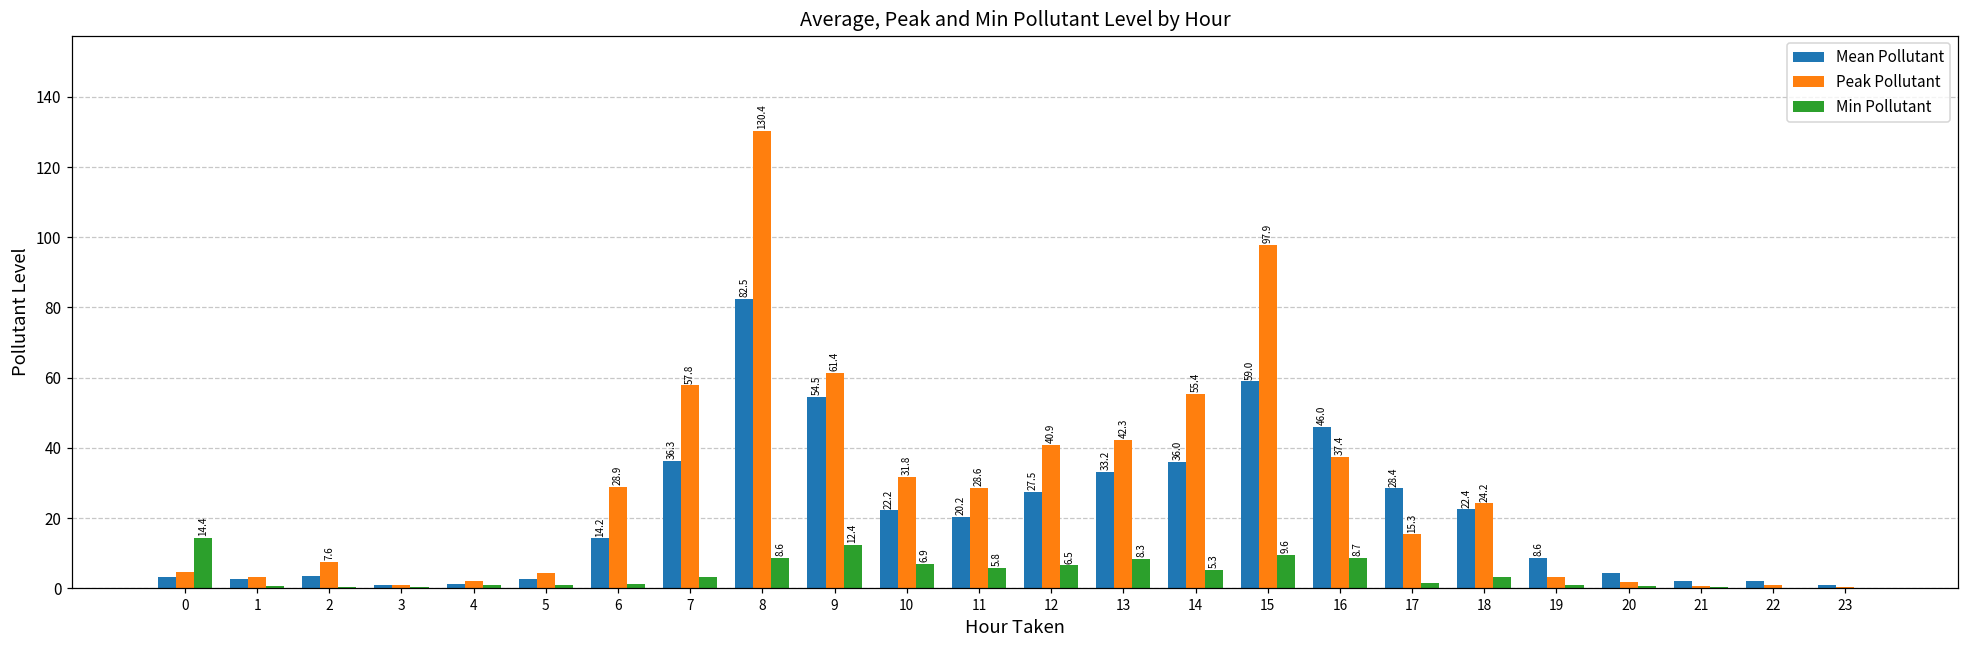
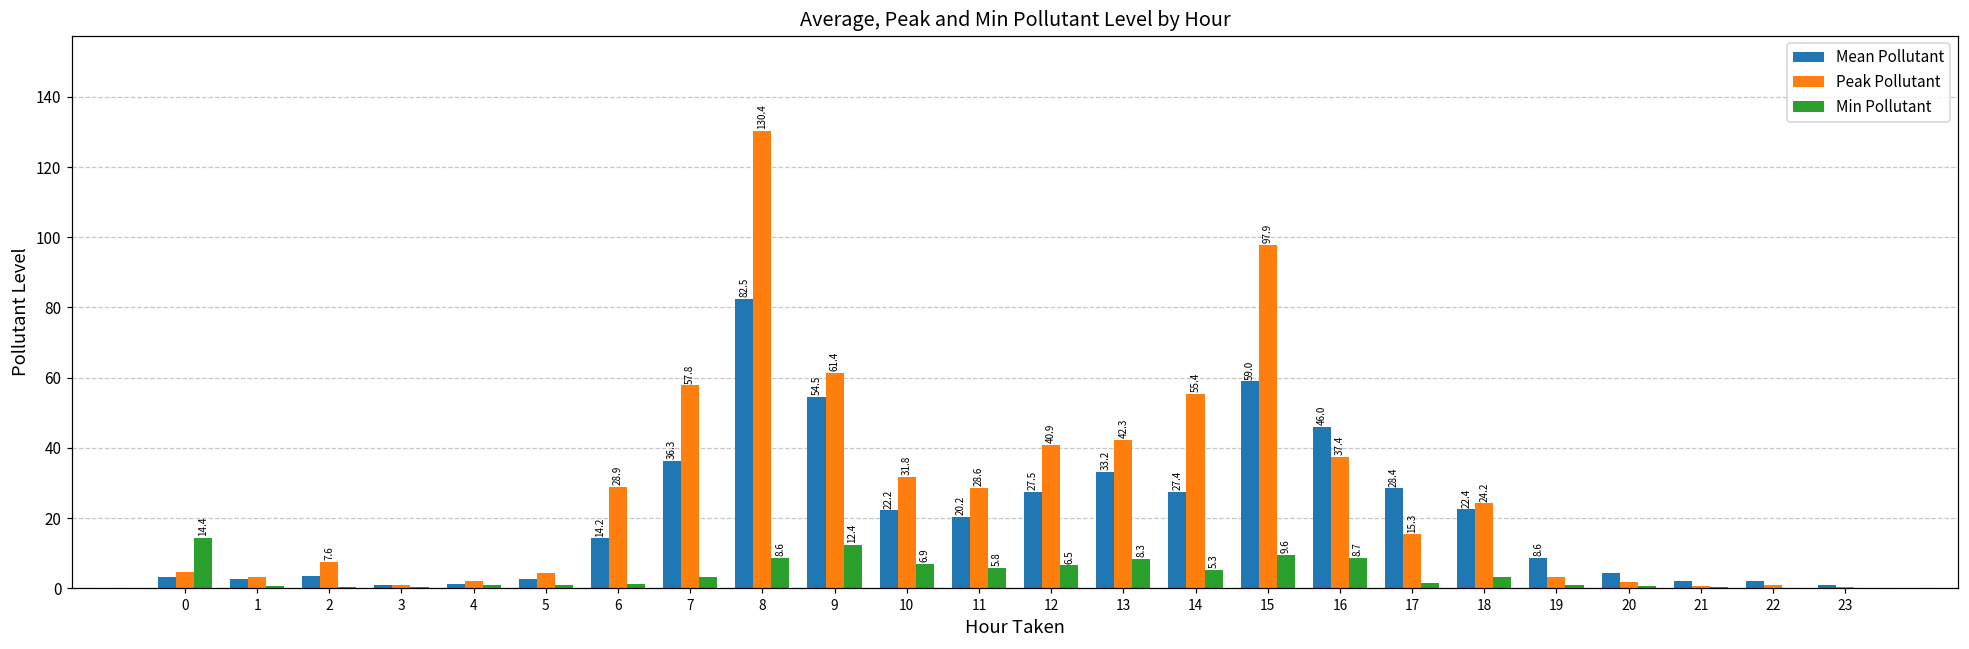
Mean Pollutant, 14: 36.0 -> 27.4
